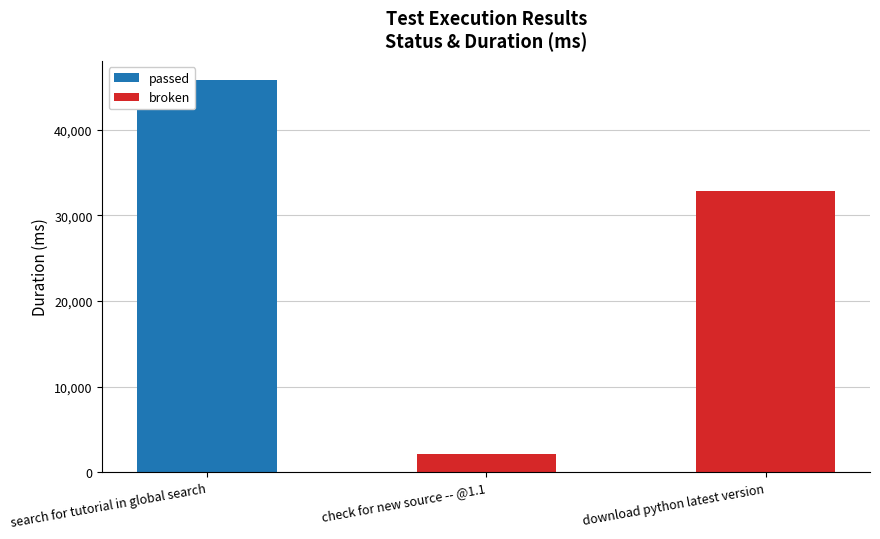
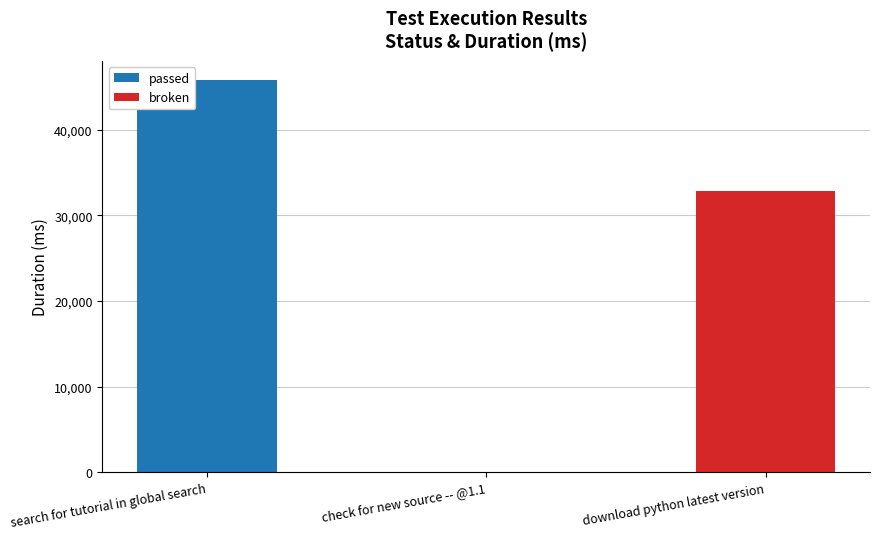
check for new source -- @1.1: 2,000 -> 0
